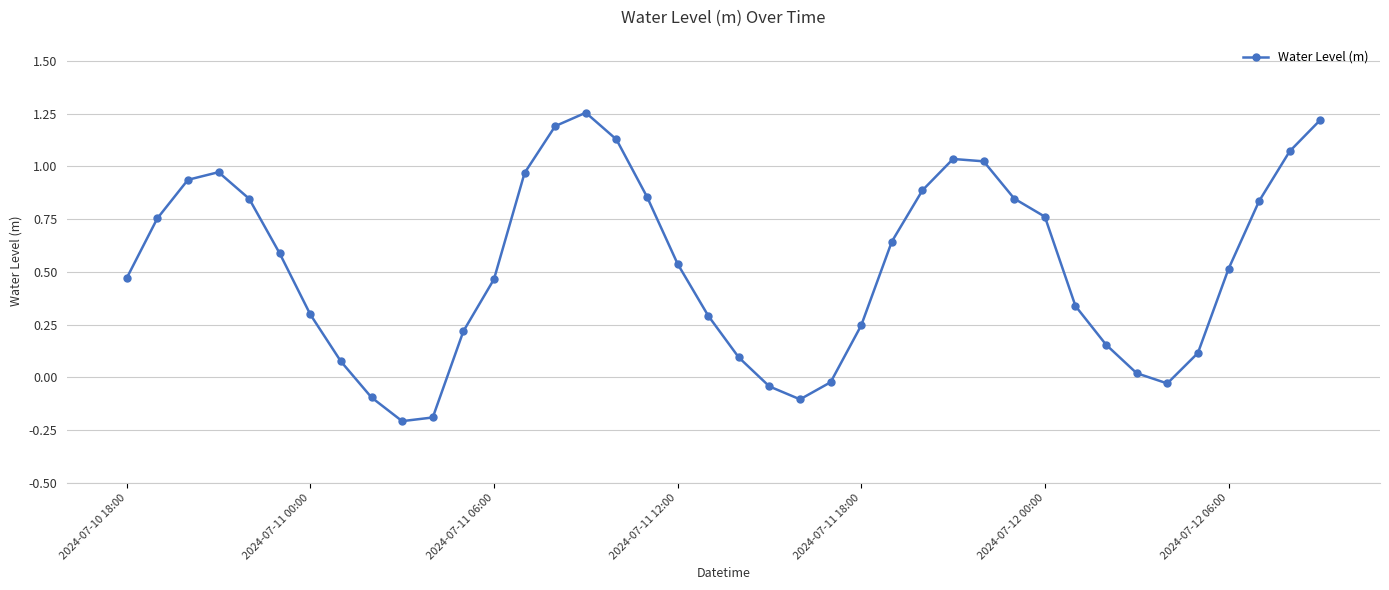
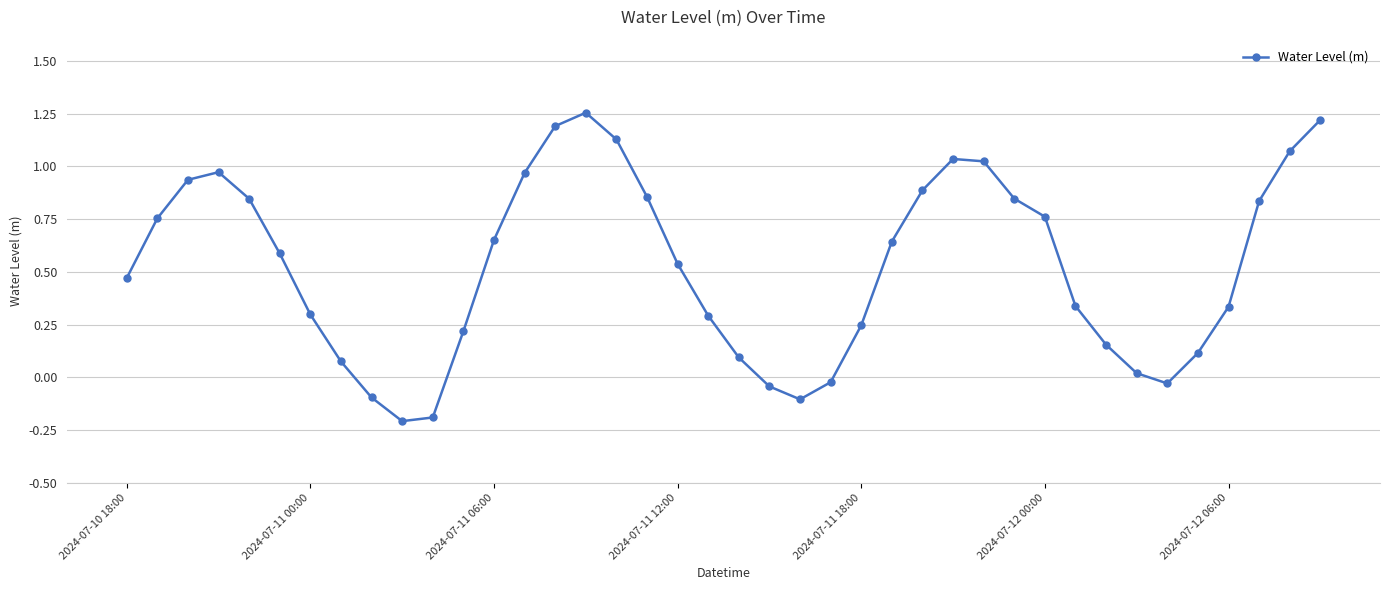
2024-07-11 06:00: 0.46 -> 0.65
2024-07-12 06:00: 0.51 -> 0.33
